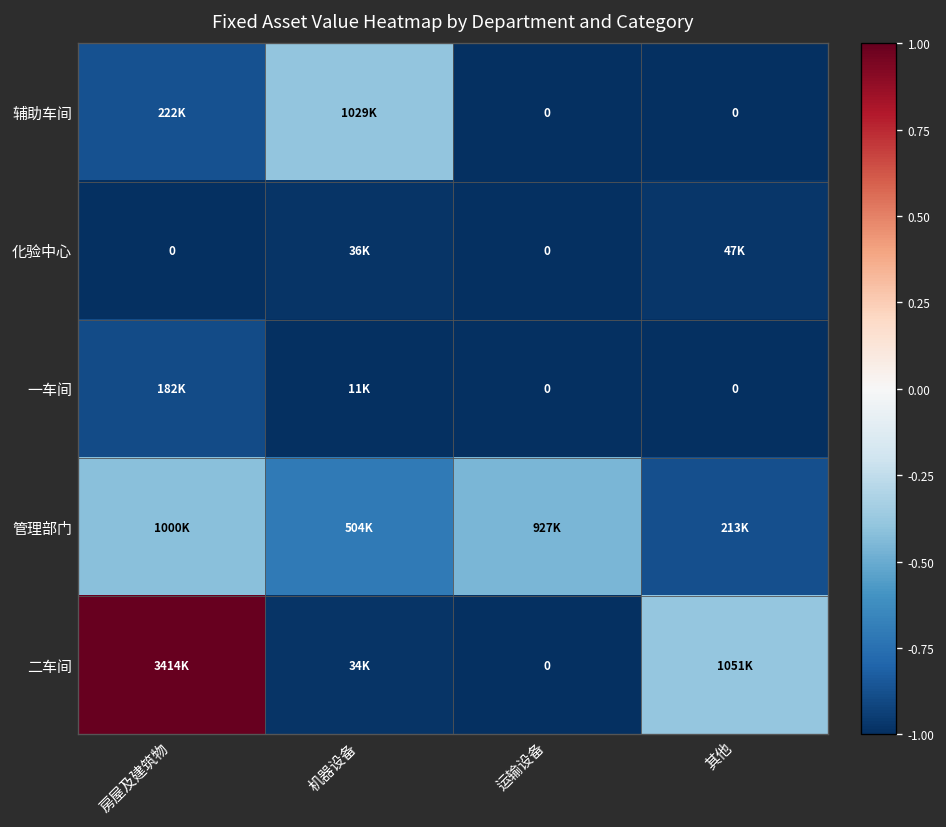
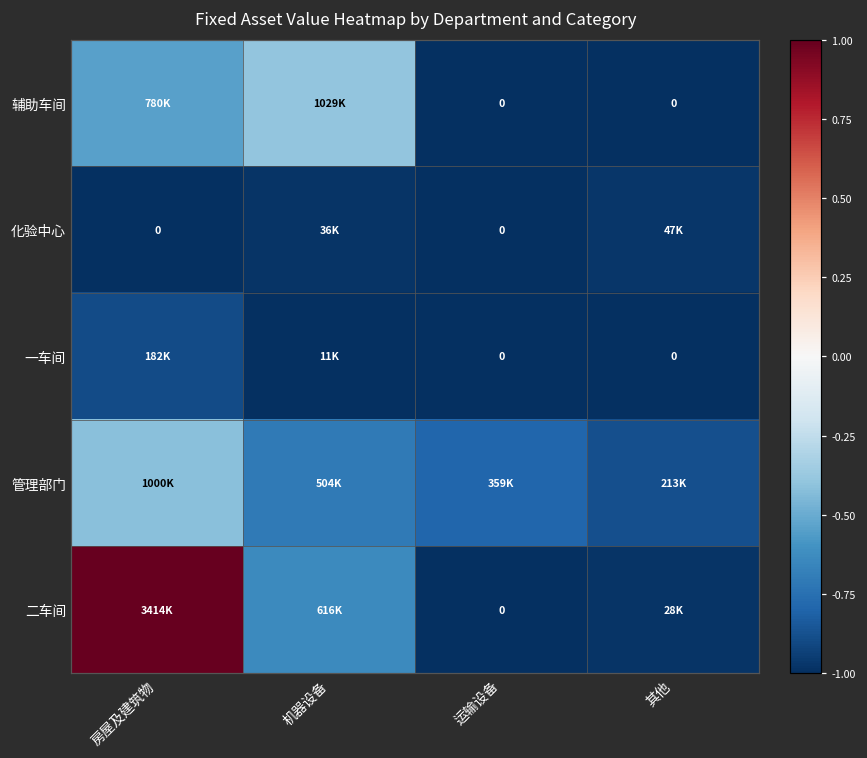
辅助车间, 房屋及建筑物: 222K -> 780K
管理部门, 运输设备: 927K -> 359K
二车间, 机器设备: 34K -> 616K
二车间, 其他: 1051K -> 28K
